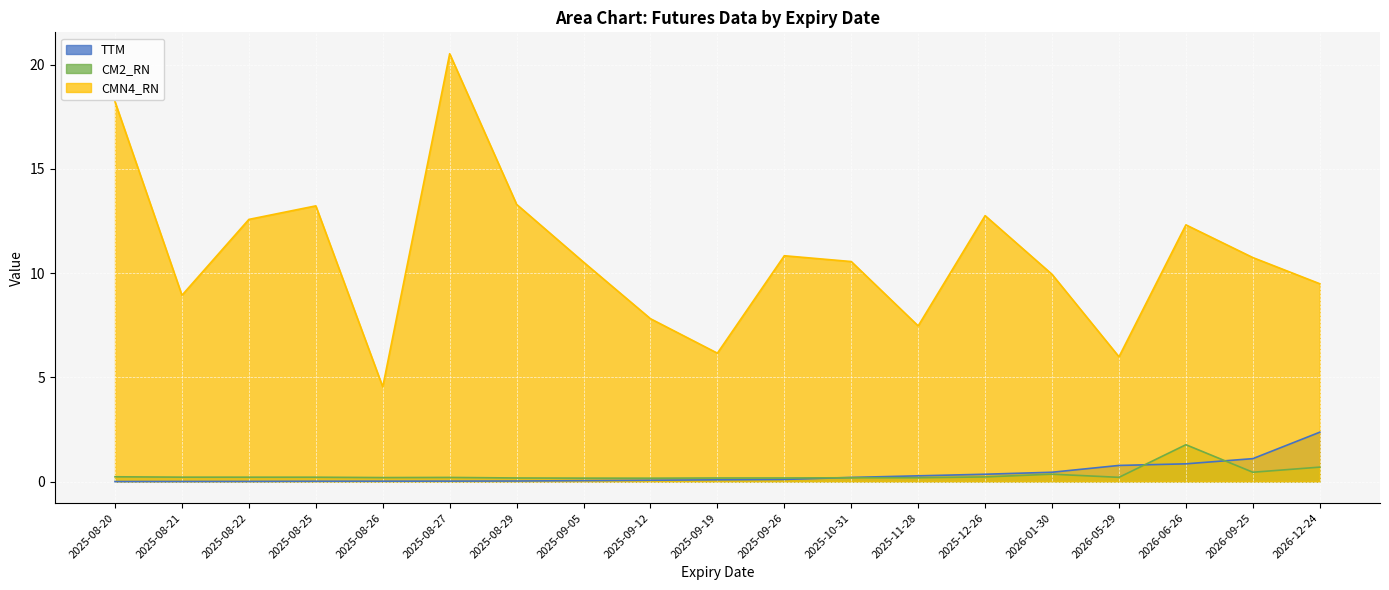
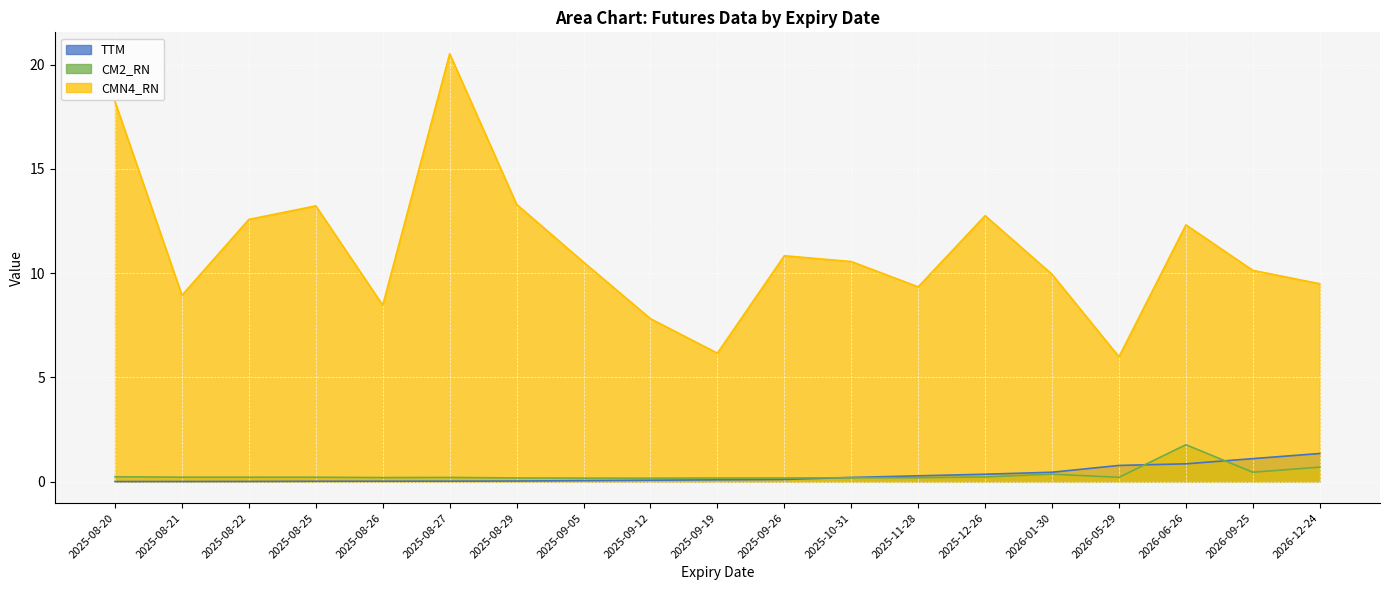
CMN4_RN, 2025-08-26: 4.5 -> 8.5
CMN4_RN, 2025-11-28: 7.5 -> 9.3
CMN4_RN, 2026-09-25: 10.7 -> 10.1
TTM, 2026-12-24: 2.4 -> 1.3
